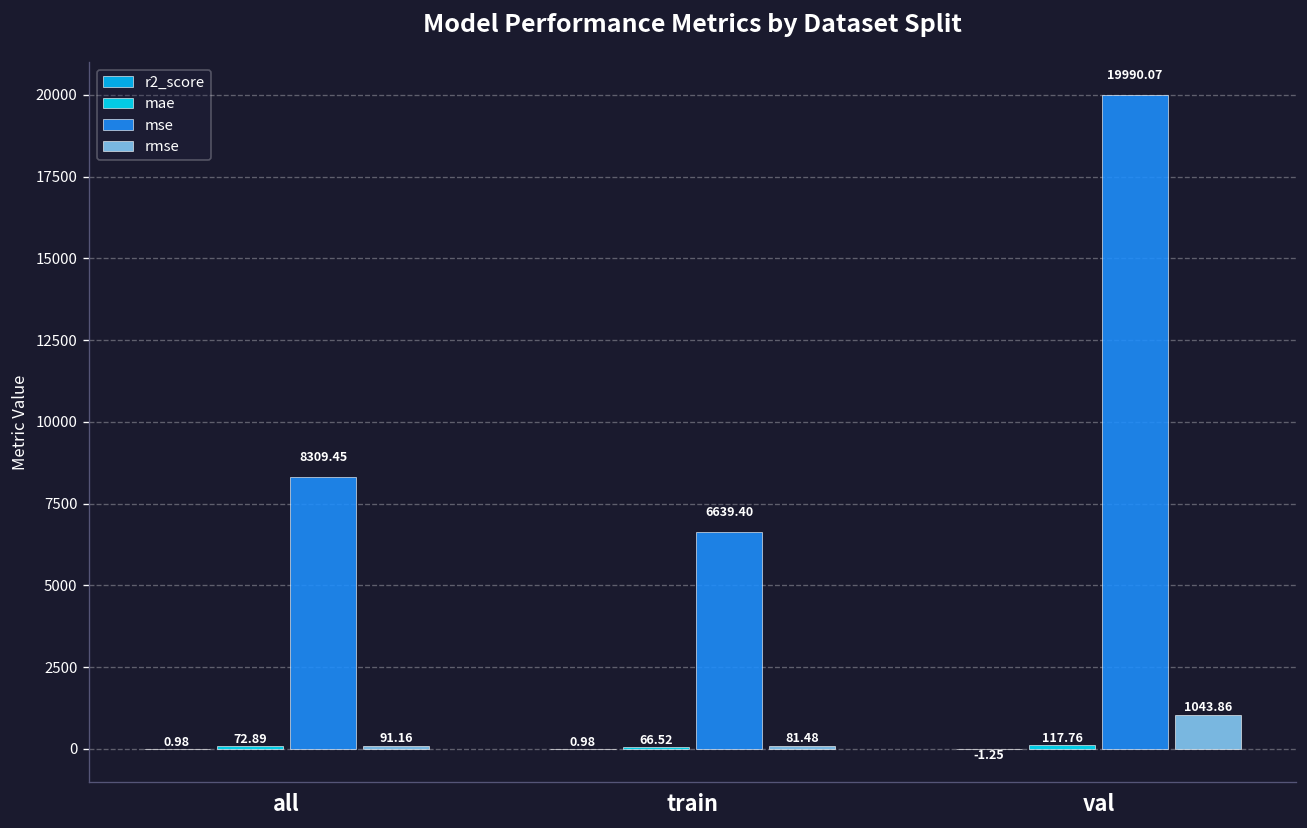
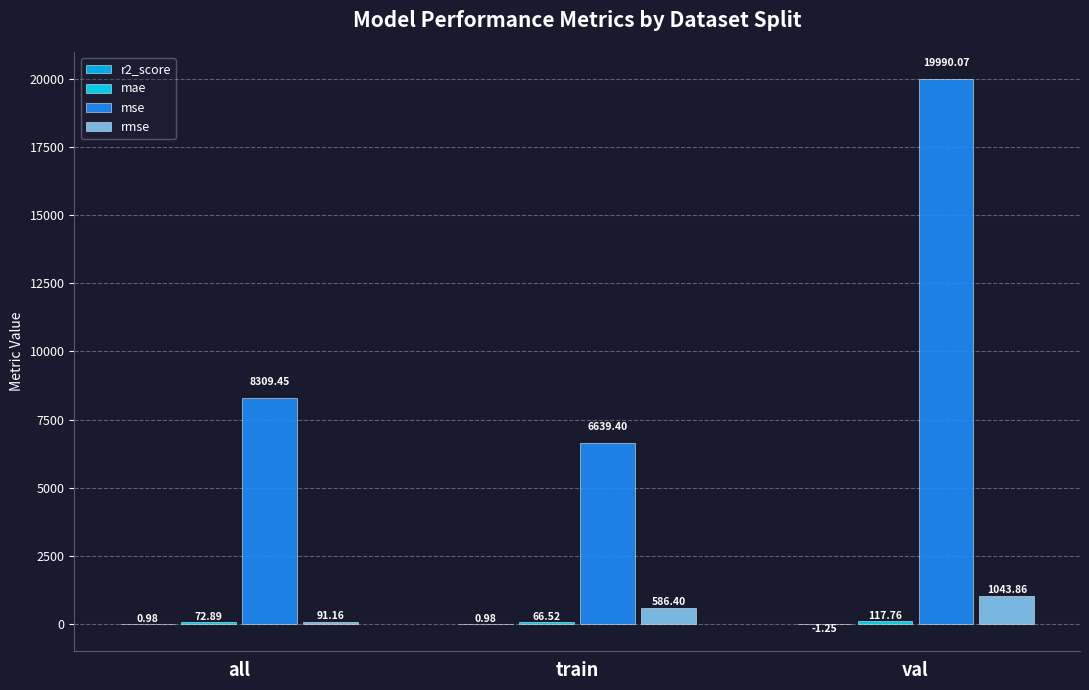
rmse, train: 81.48 -> 586.40
